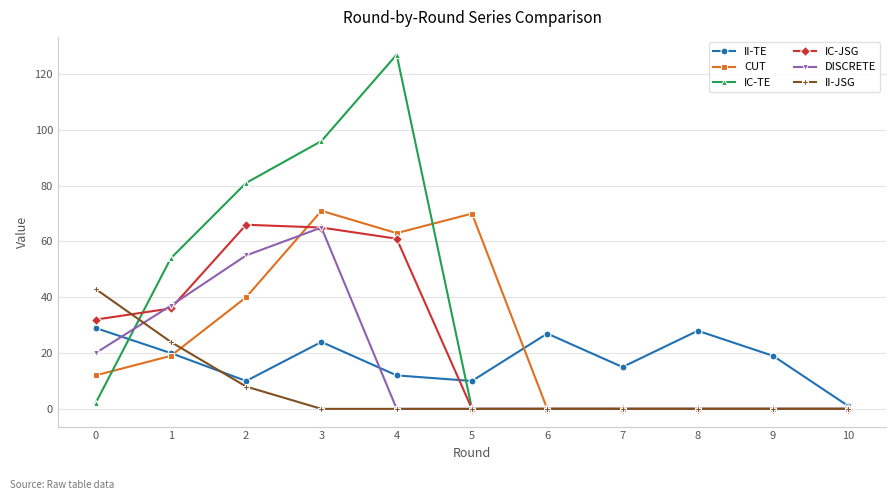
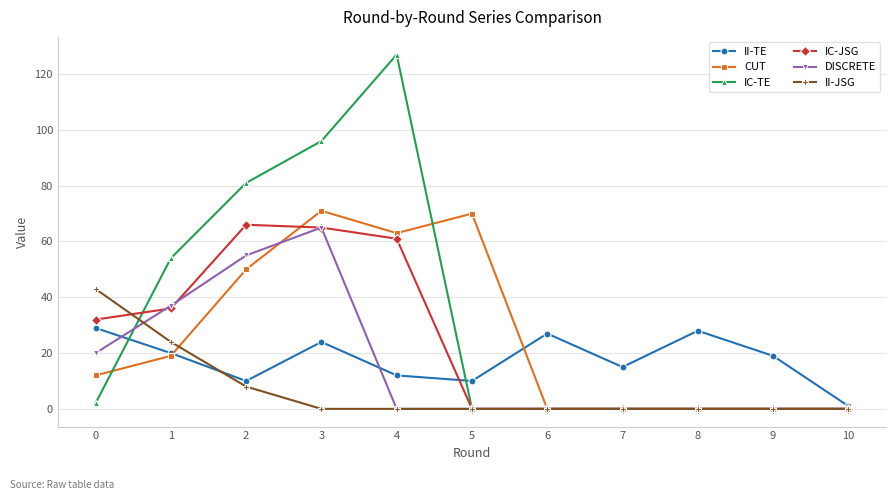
CUT, 2: 40 -> 50
